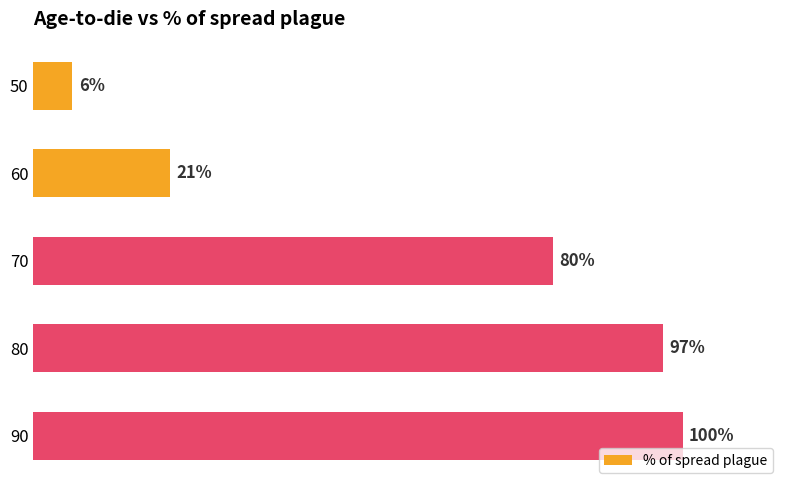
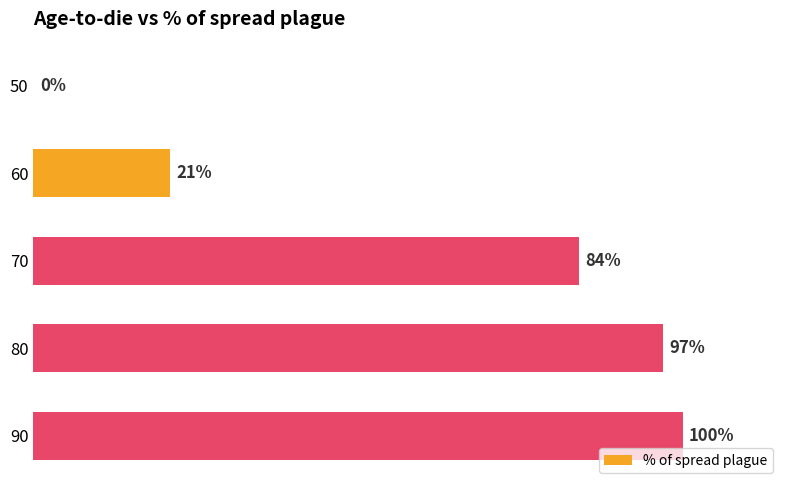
50: 6% -> 0%
70: 80% -> 84%
